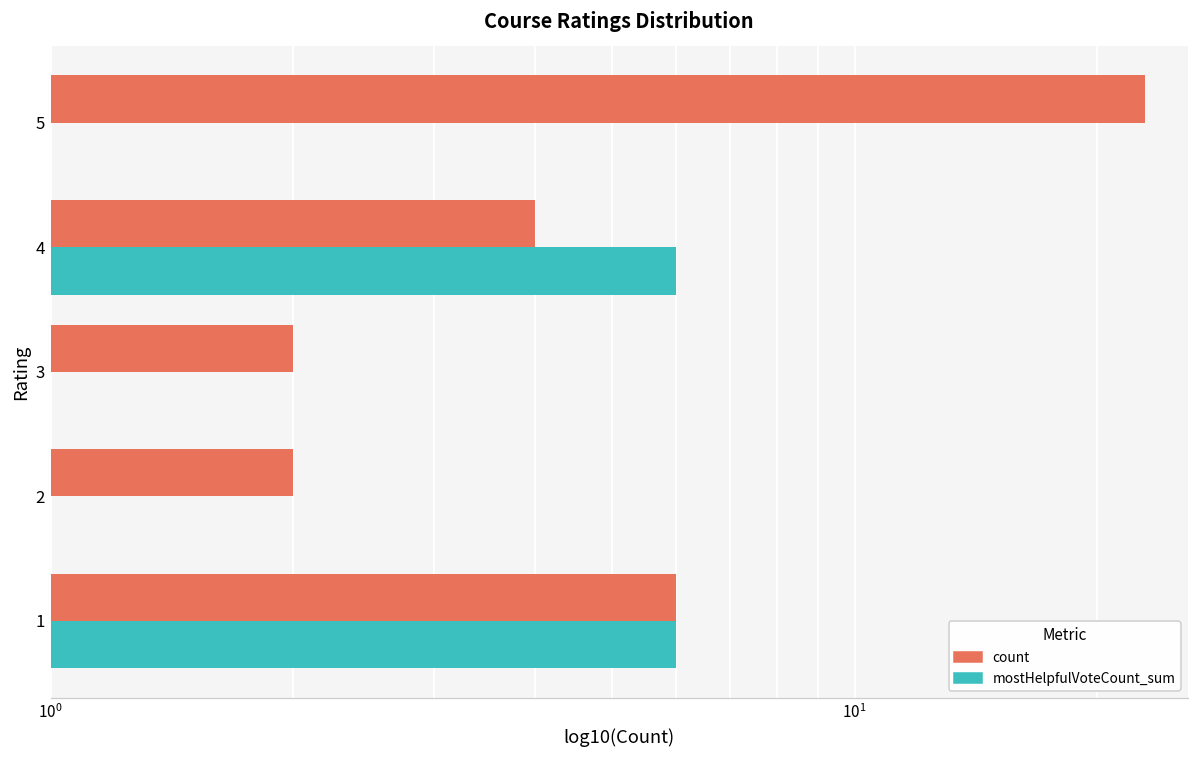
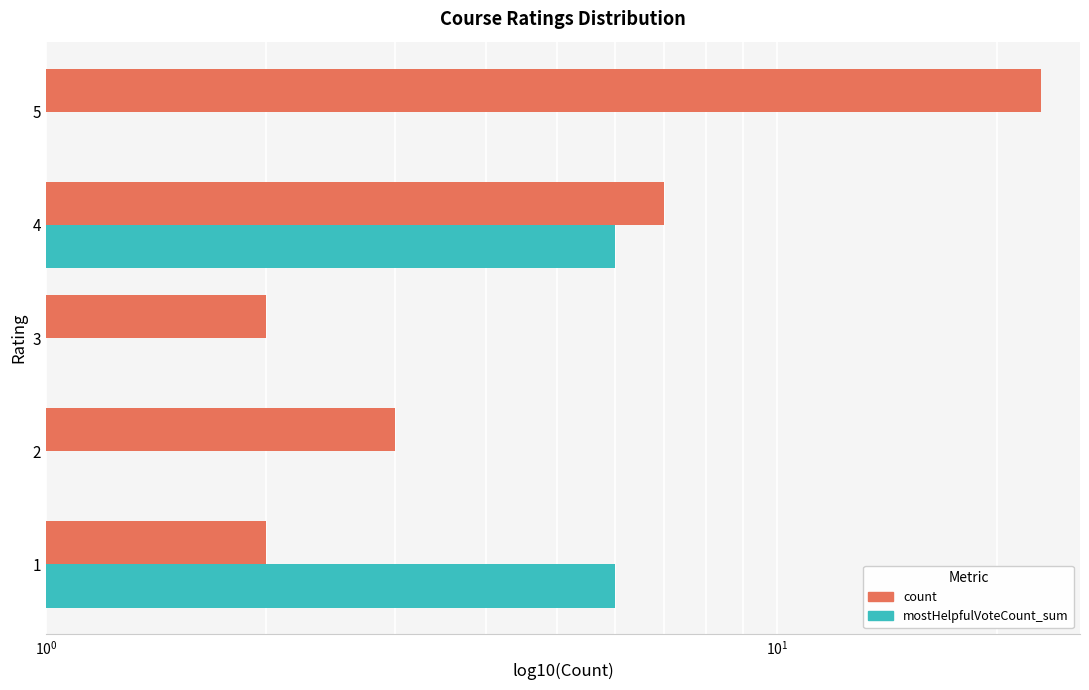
count, 4: 4 -> 7
count, 2: 2 -> 3
count, 1: 6 -> 2
